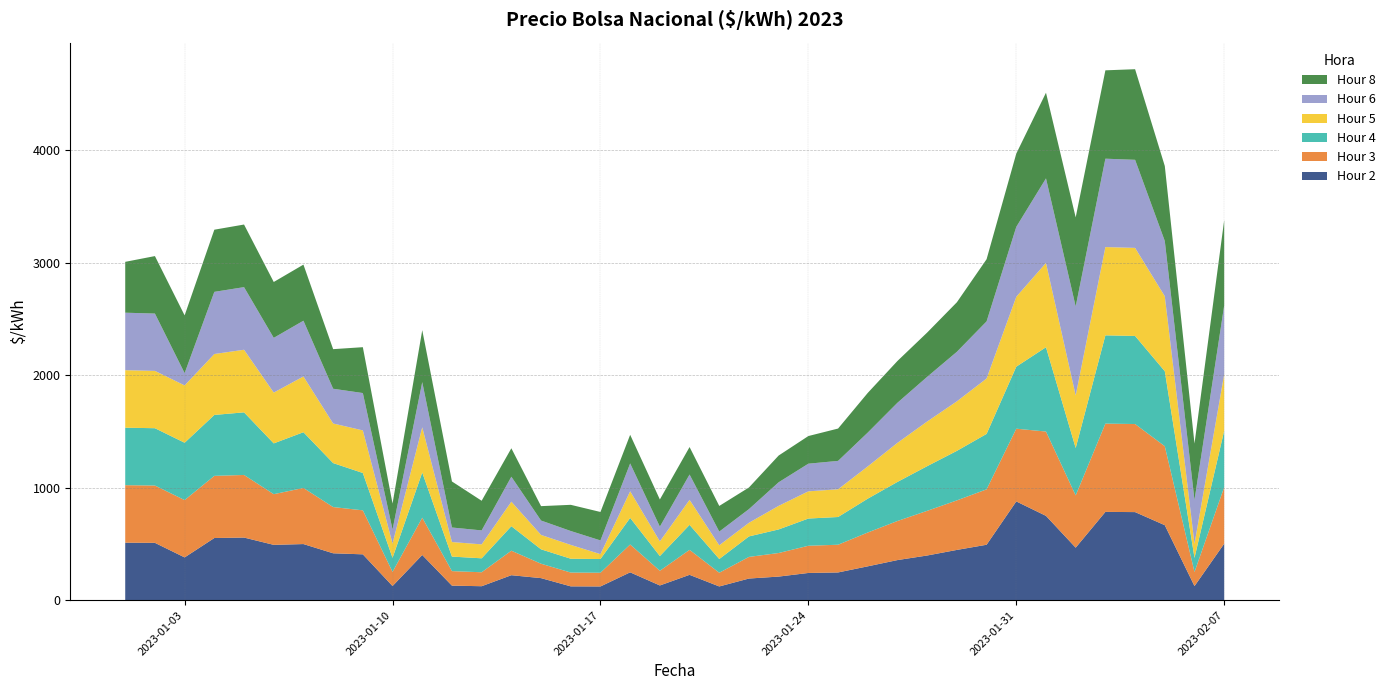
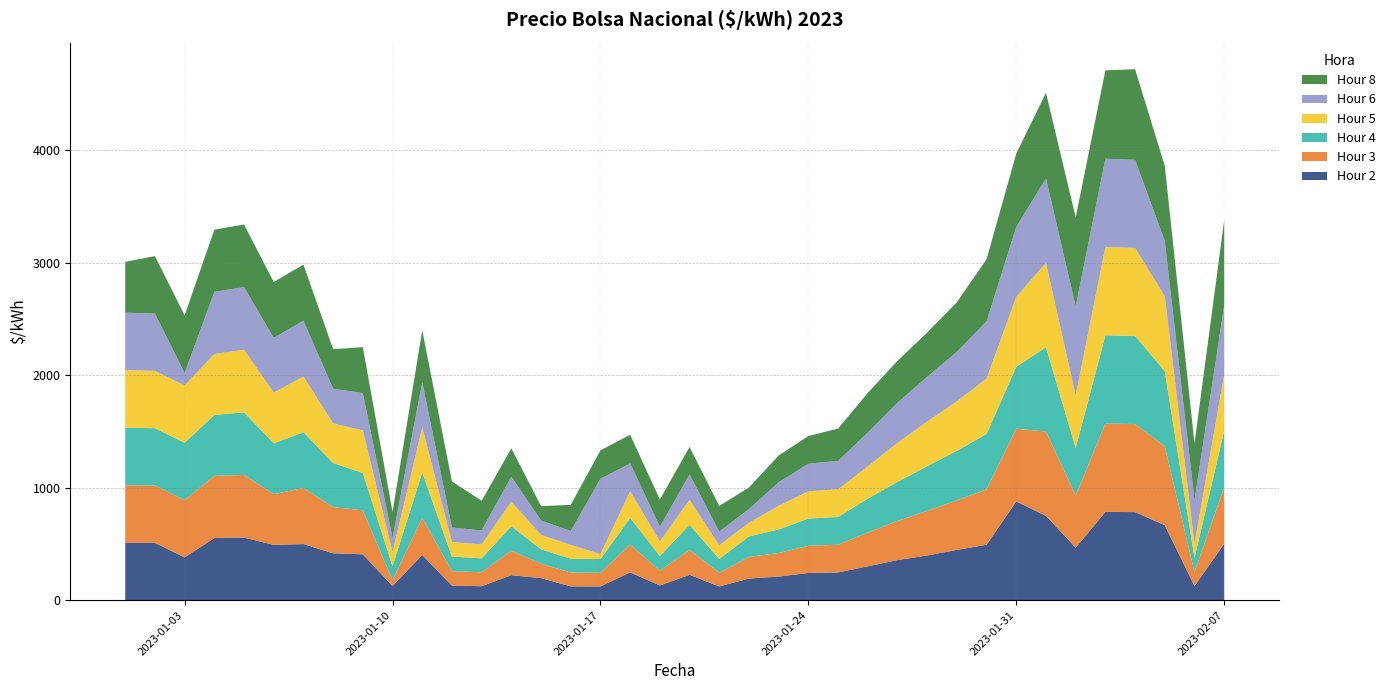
Hour 3, 2023-01-10: 130 -> 50
Hour 6, 2023-01-17: 120 -> 670
